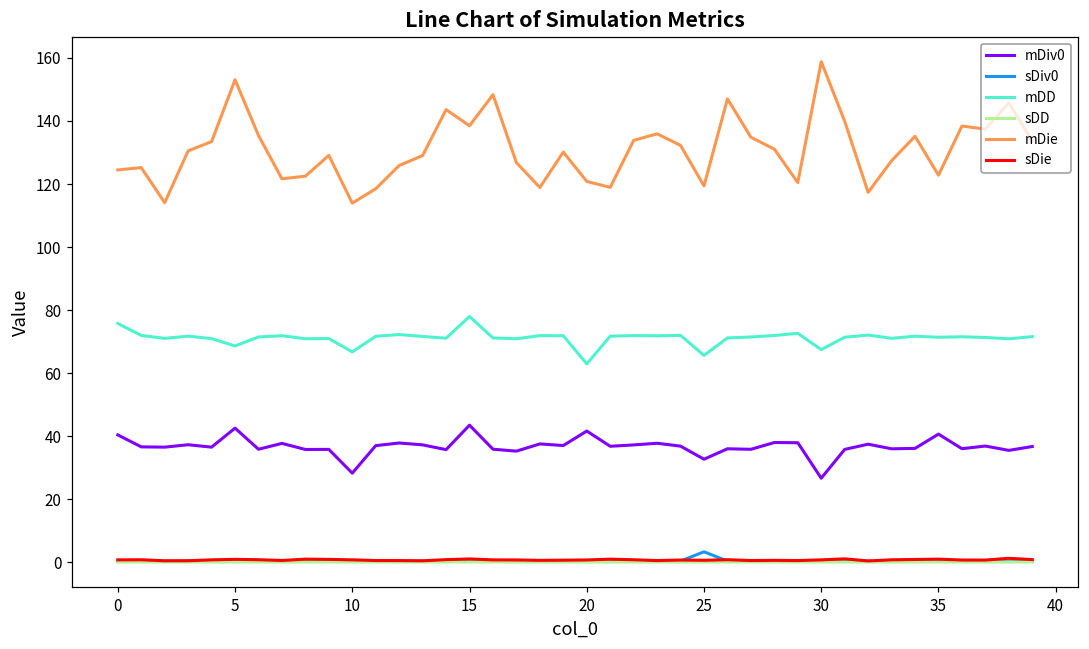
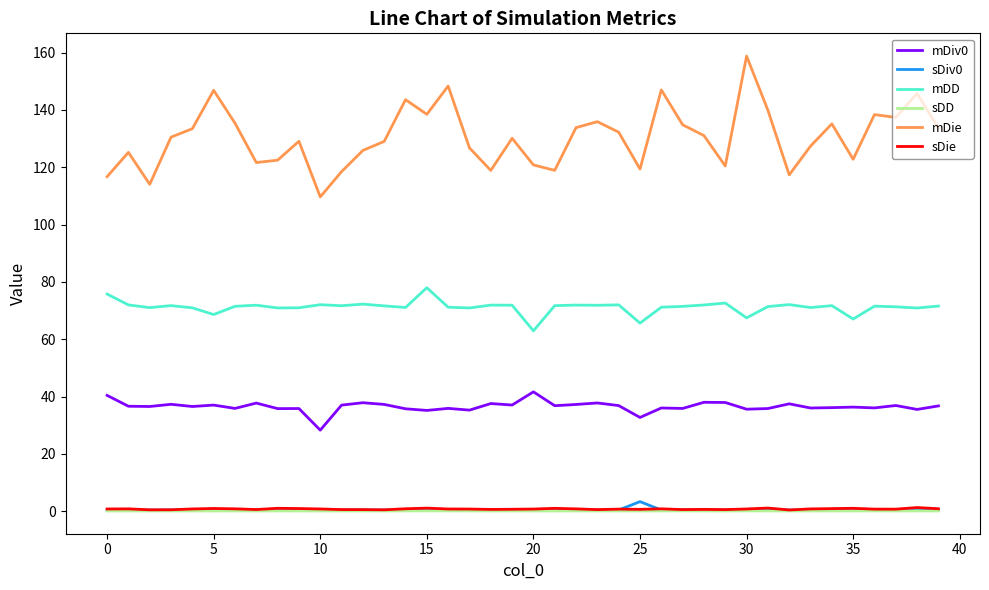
mDie, 0: 124 -> 117
mDiv0, 5: 43 -> 37
mDie, 5: 153 -> 147
mDD, 10: 67 -> 72
mDie, 10: 114 -> 110
mDiv0, 15: 44 -> 35
mDiv0, 30: 27 -> 36
mDiv0, 35: 41 -> 36
mDD, 35: 71 -> 67
